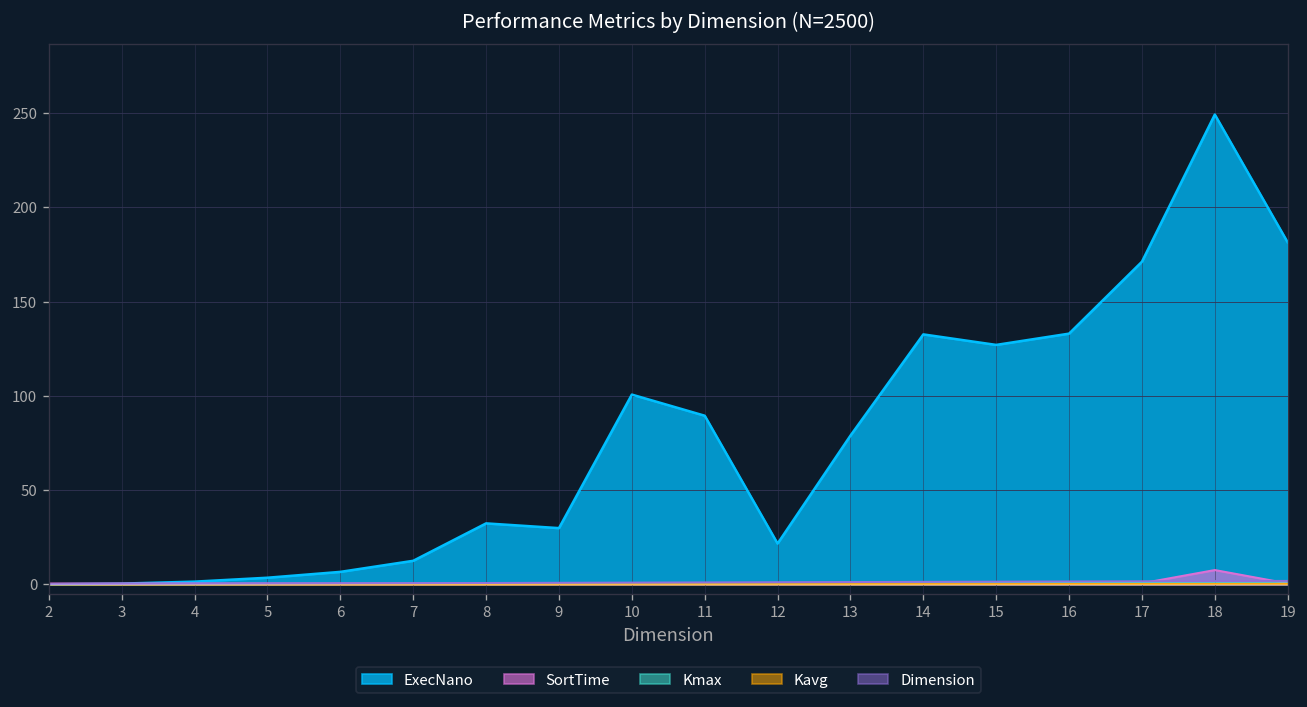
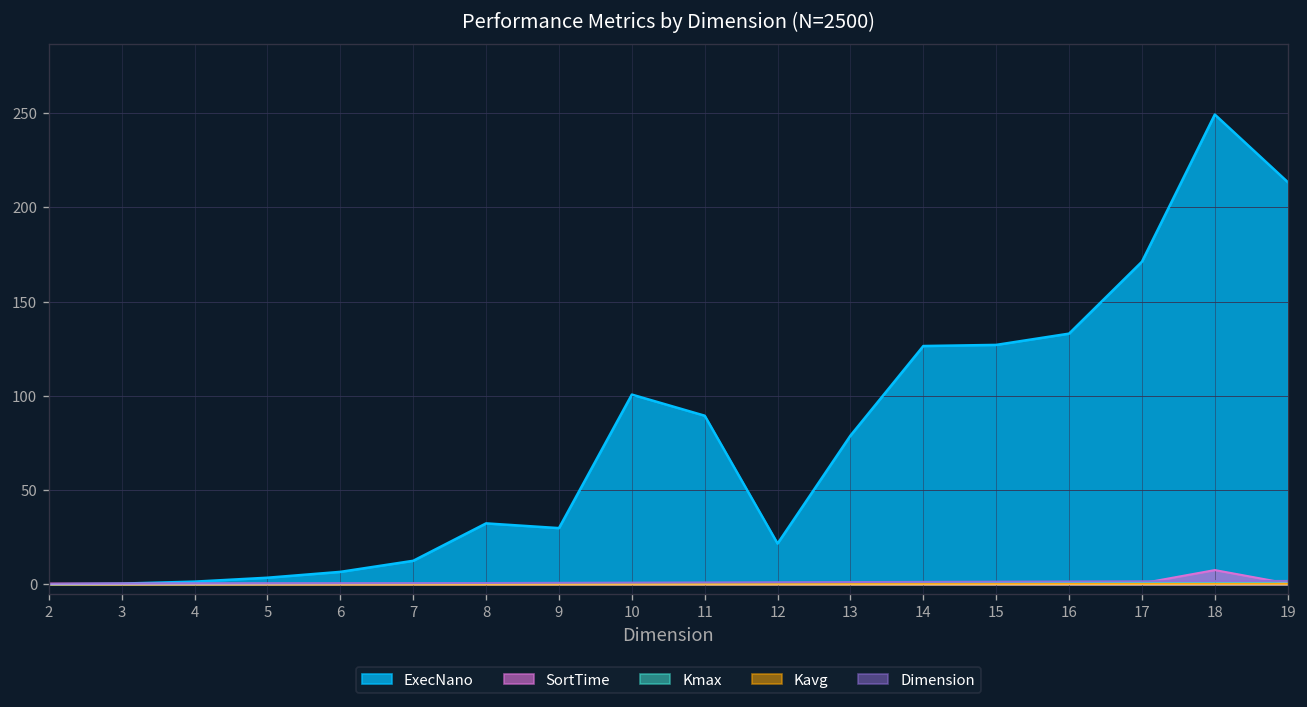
ExecNano, 14: 133 -> 126
ExecNano, 19: 181 -> 213
